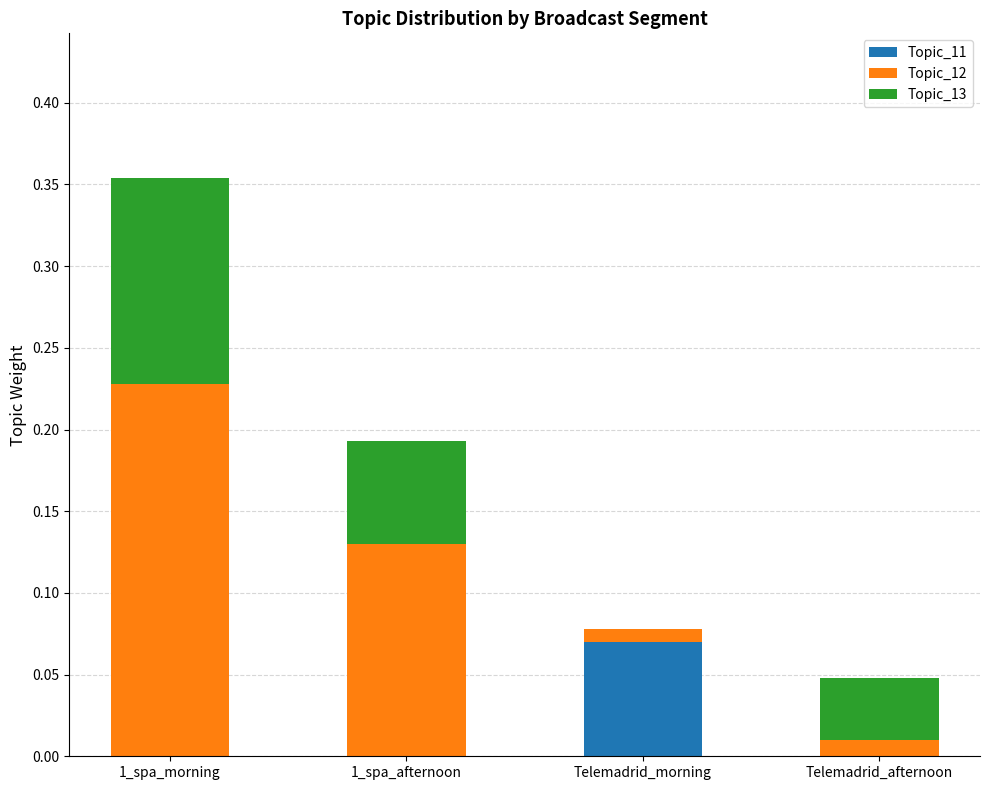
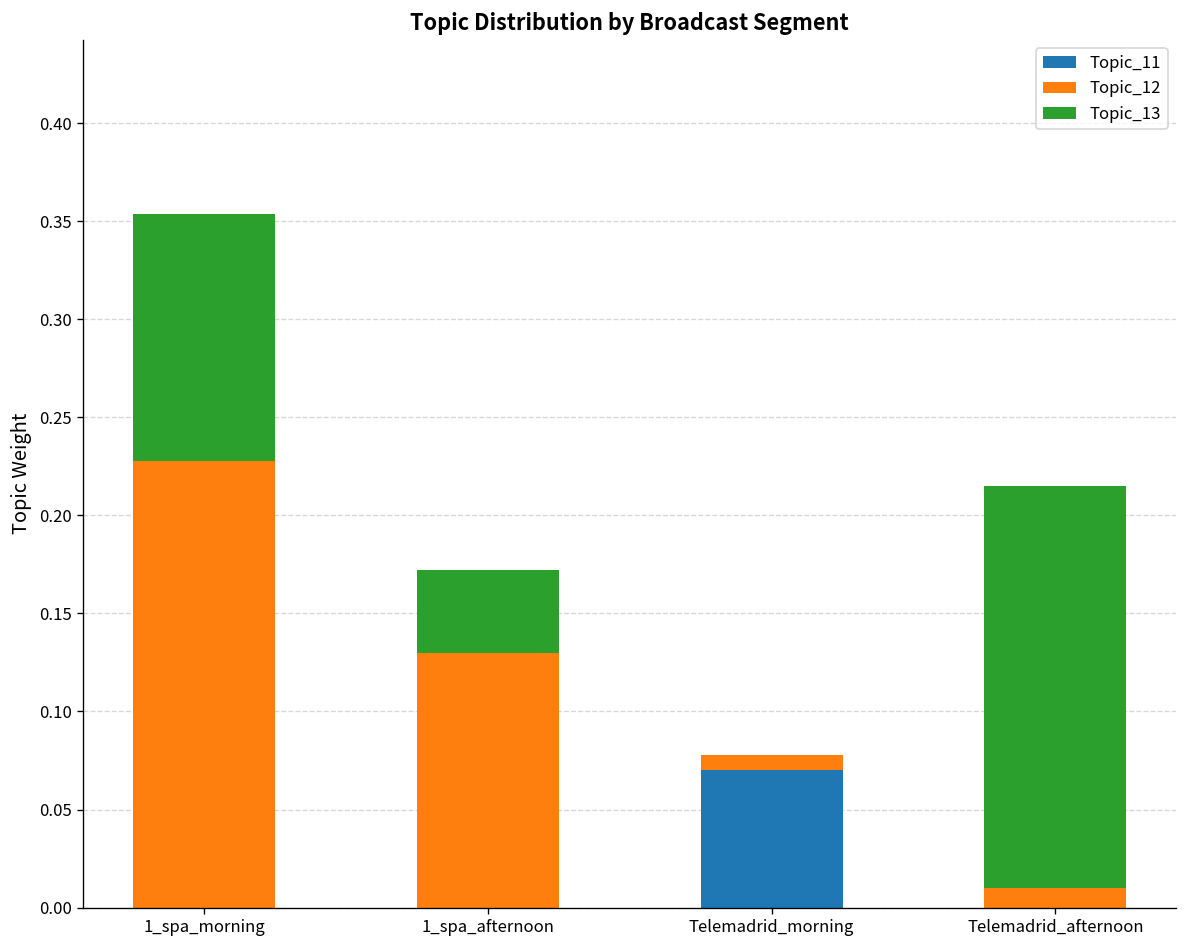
Topic_13, 1_spa_afternoon: 0.063 -> 0.042
Topic_13, Telemadrid_afternoon: 0.038 -> 0.205
